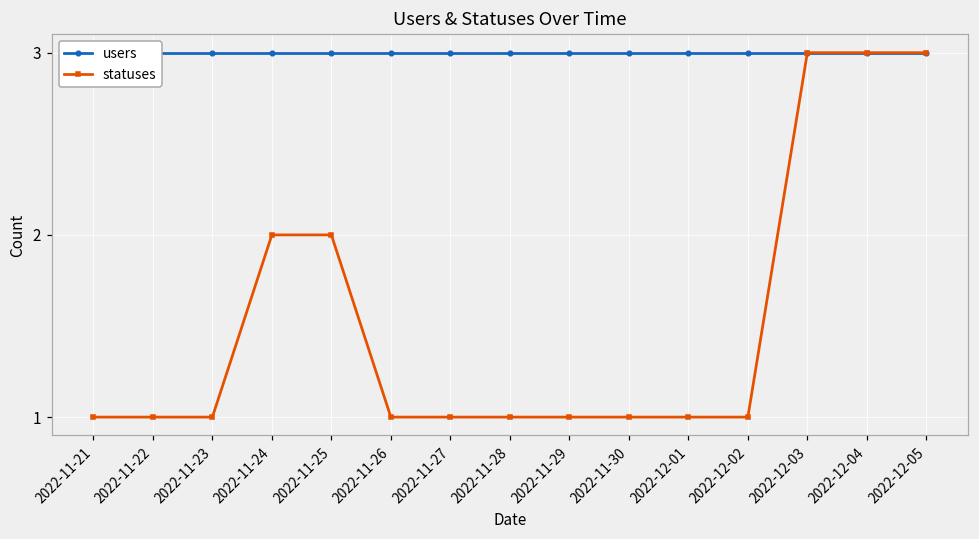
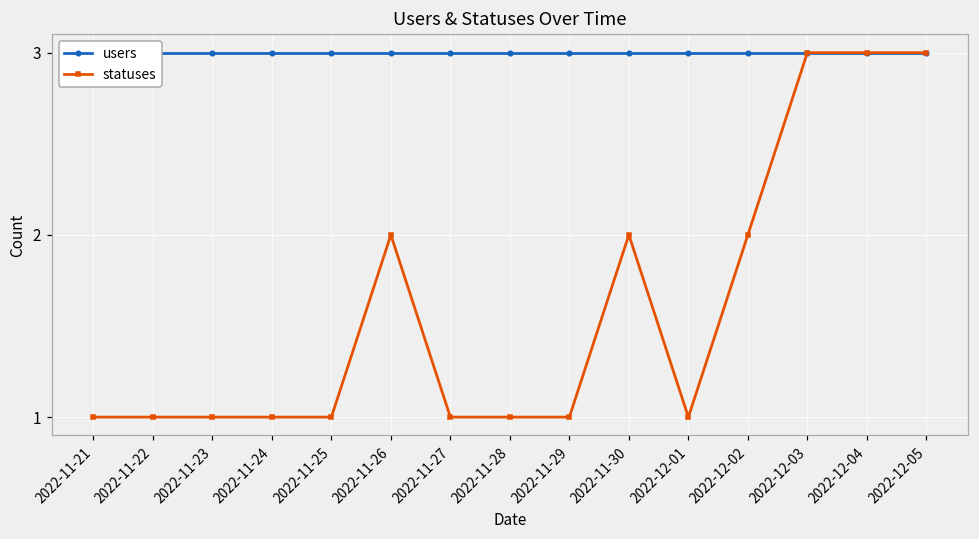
statuses, 2022-11-24: 2 -> 1
statuses, 2022-11-25: 2 -> 1
statuses, 2022-11-26: 1 -> 2
statuses, 2022-11-30: 1 -> 2
statuses, 2022-12-02: 1 -> 2
